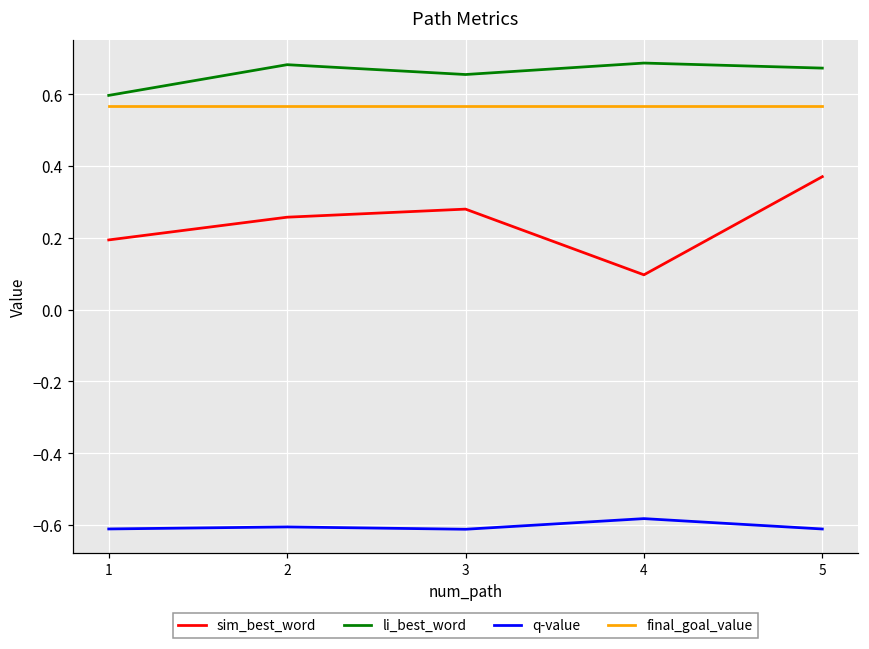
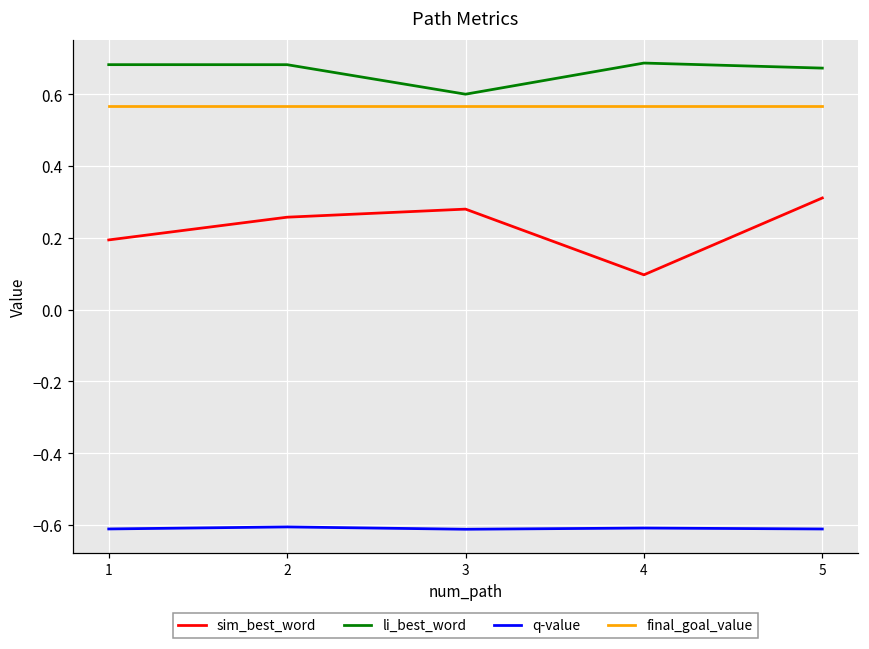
li_best_word, 1: 0.60 -> 0.68
li_best_word, 3: 0.66 -> 0.60
q-value, 4: -0.58 -> -0.61
sim_best_word, 5: 0.37 -> 0.31
